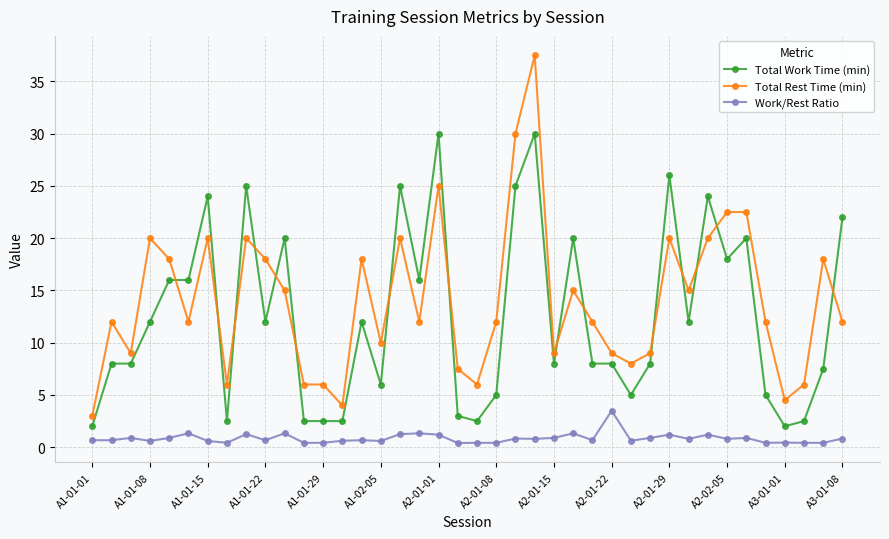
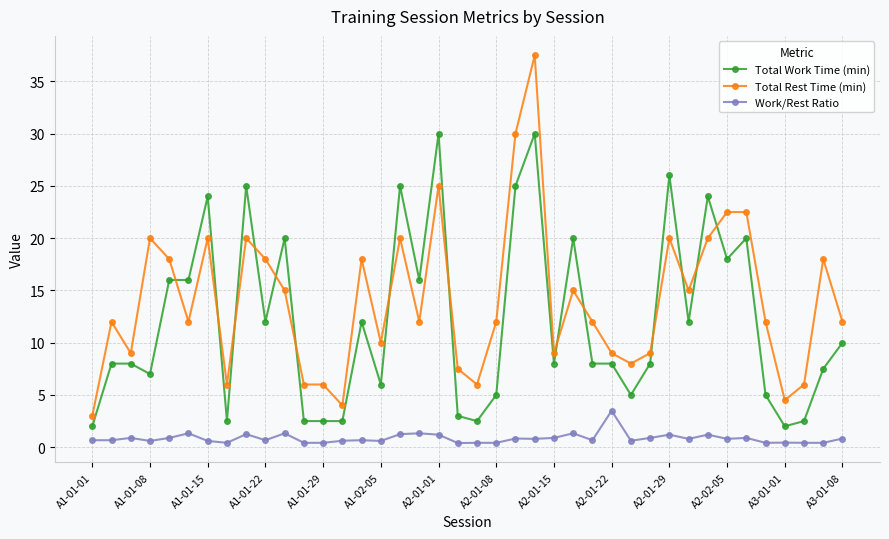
Total Work Time (min), A1-01-08: 12 -> 7
Total Work Time (min), A3-01-08: 22 -> 10
